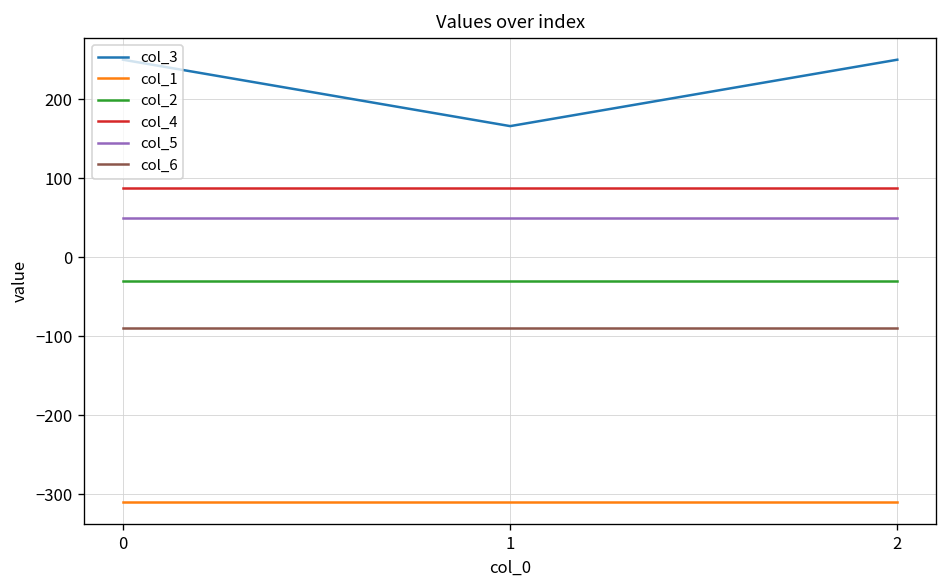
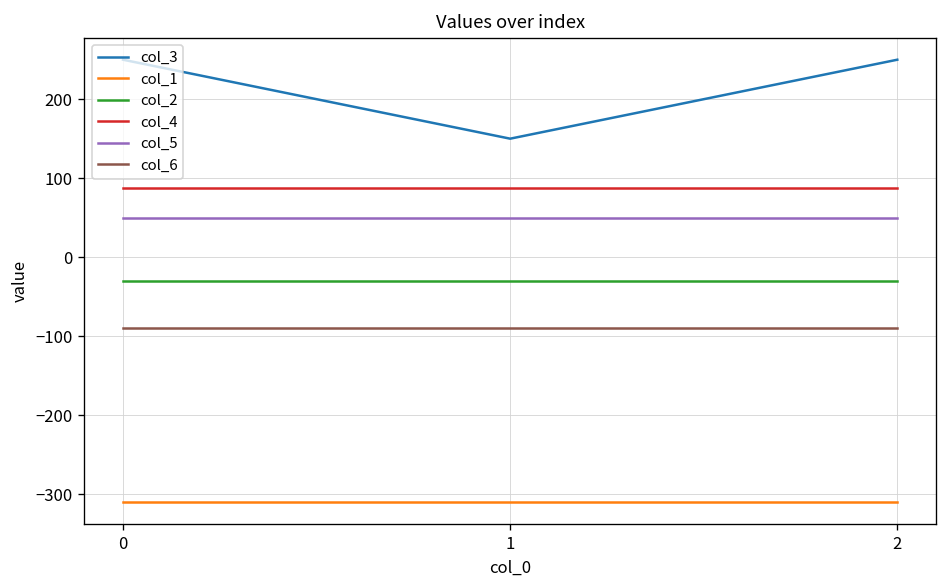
col_3, 1: 170 -> 150
